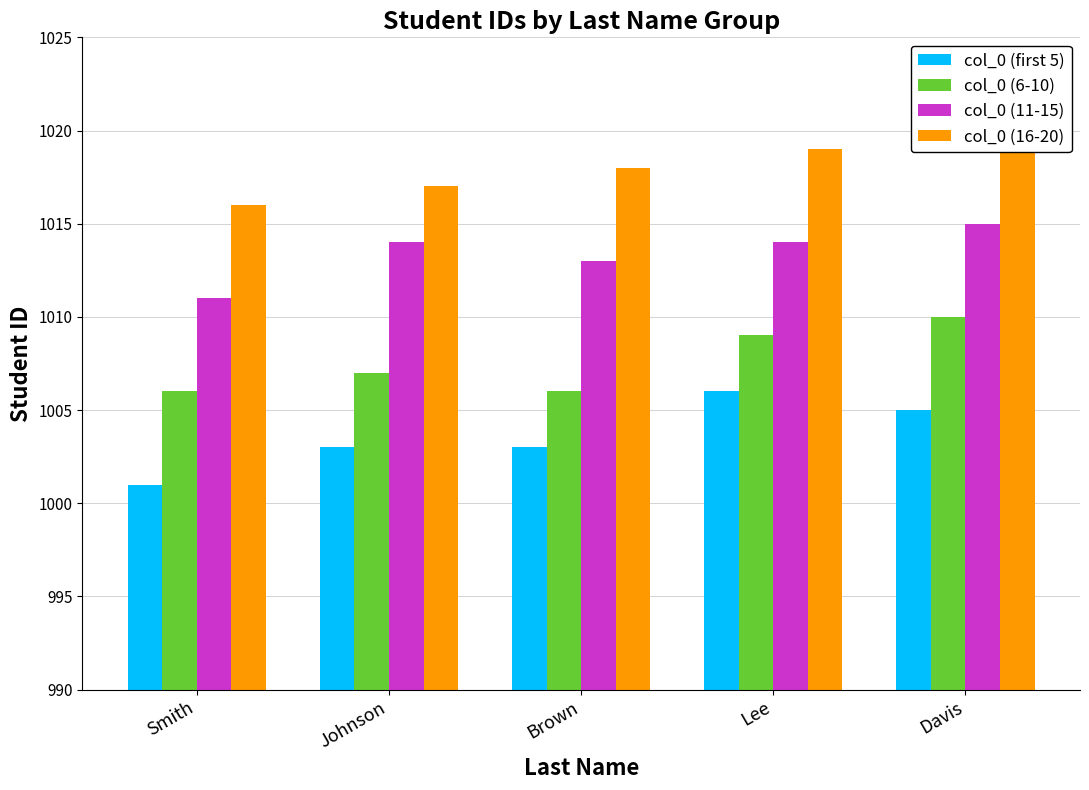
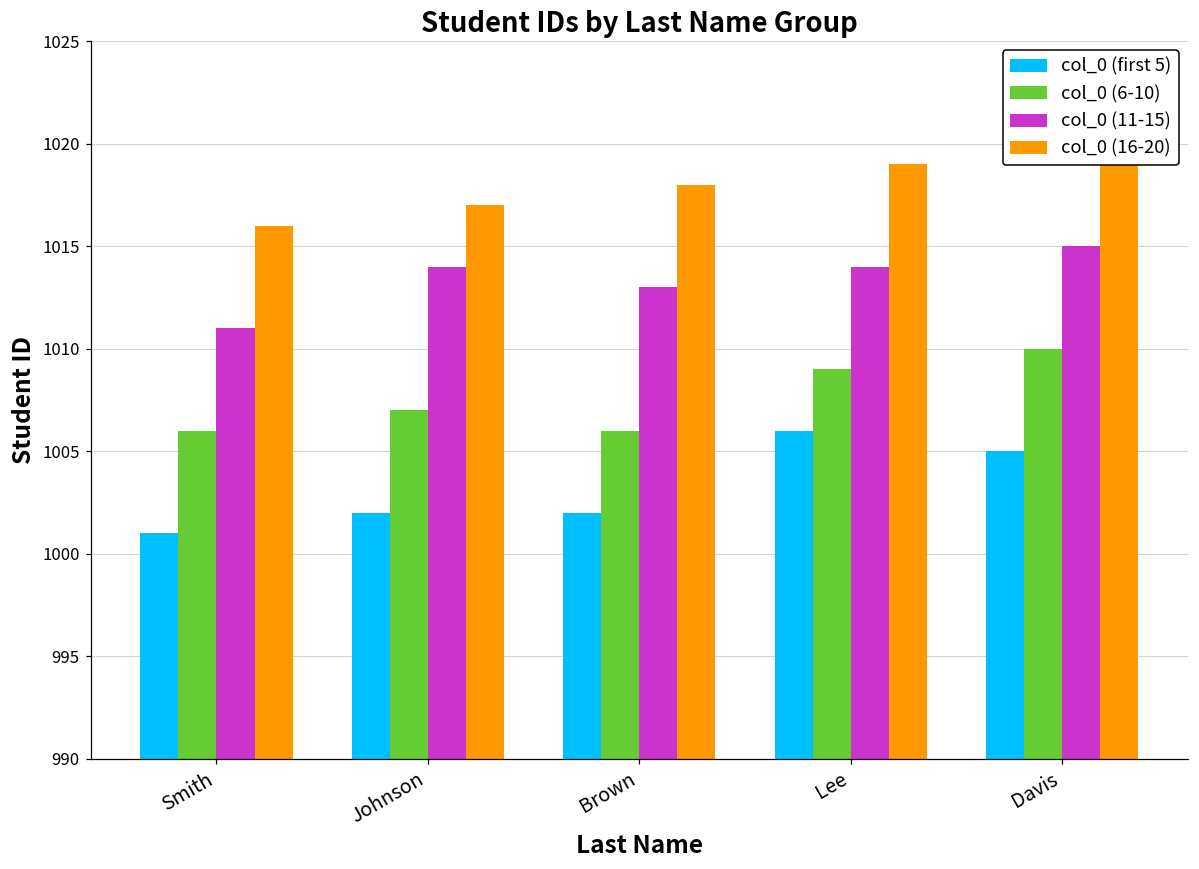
col_0 (first 5), Johnson: 1003 -> 1002
col_0 (first 5), Brown: 1003 -> 1002
